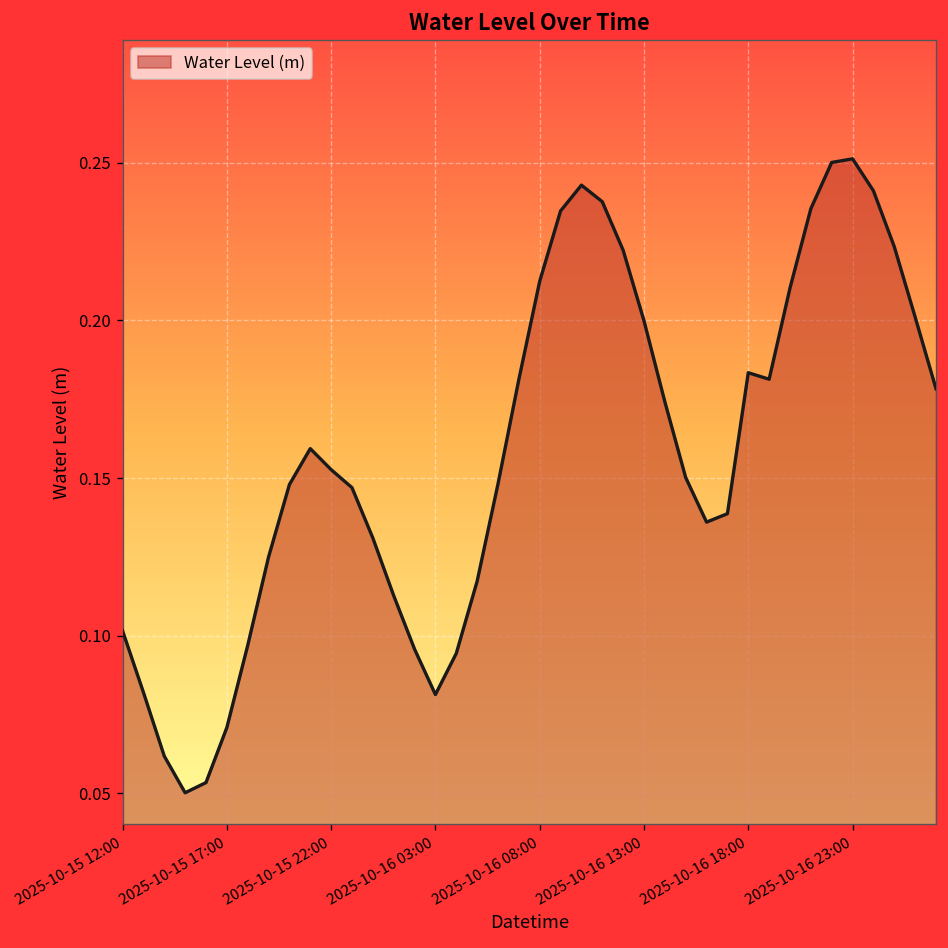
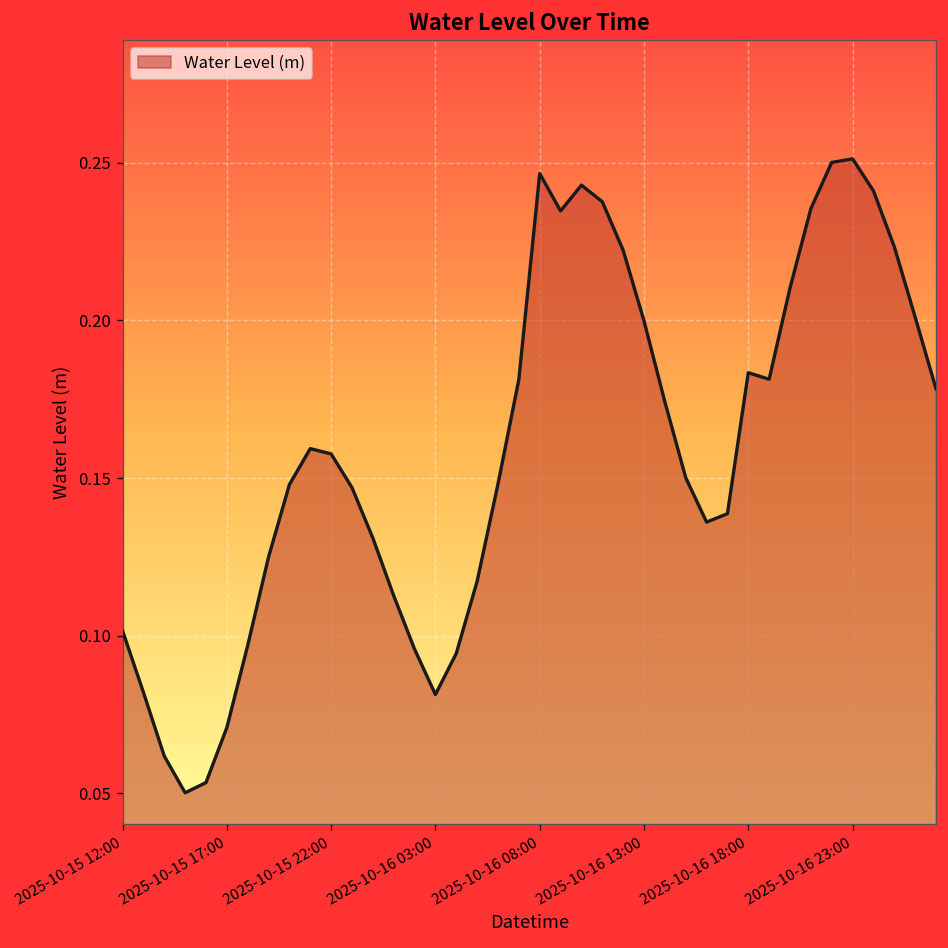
2025-10-15 22:00: 0.153 -> 0.158
2025-10-16 08:00: 0.212 -> 0.247
